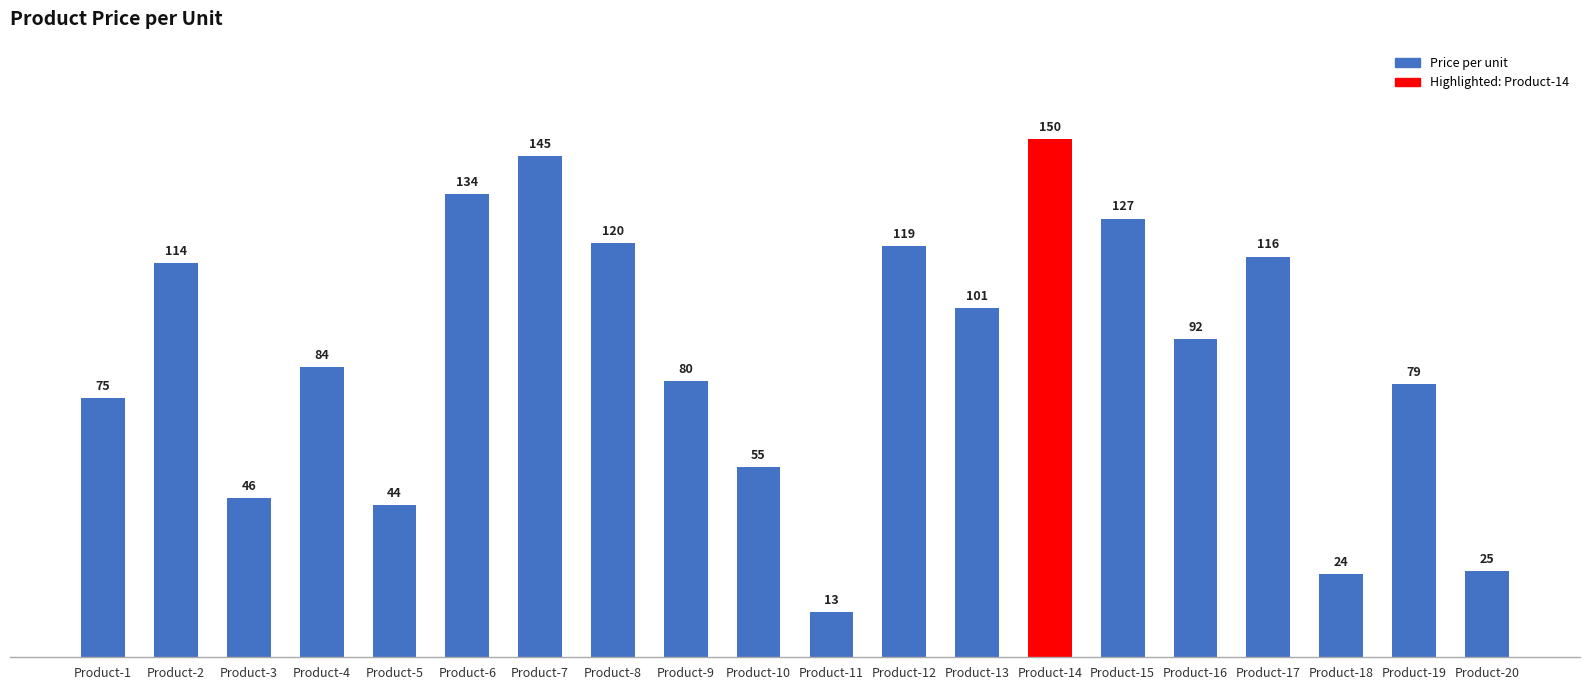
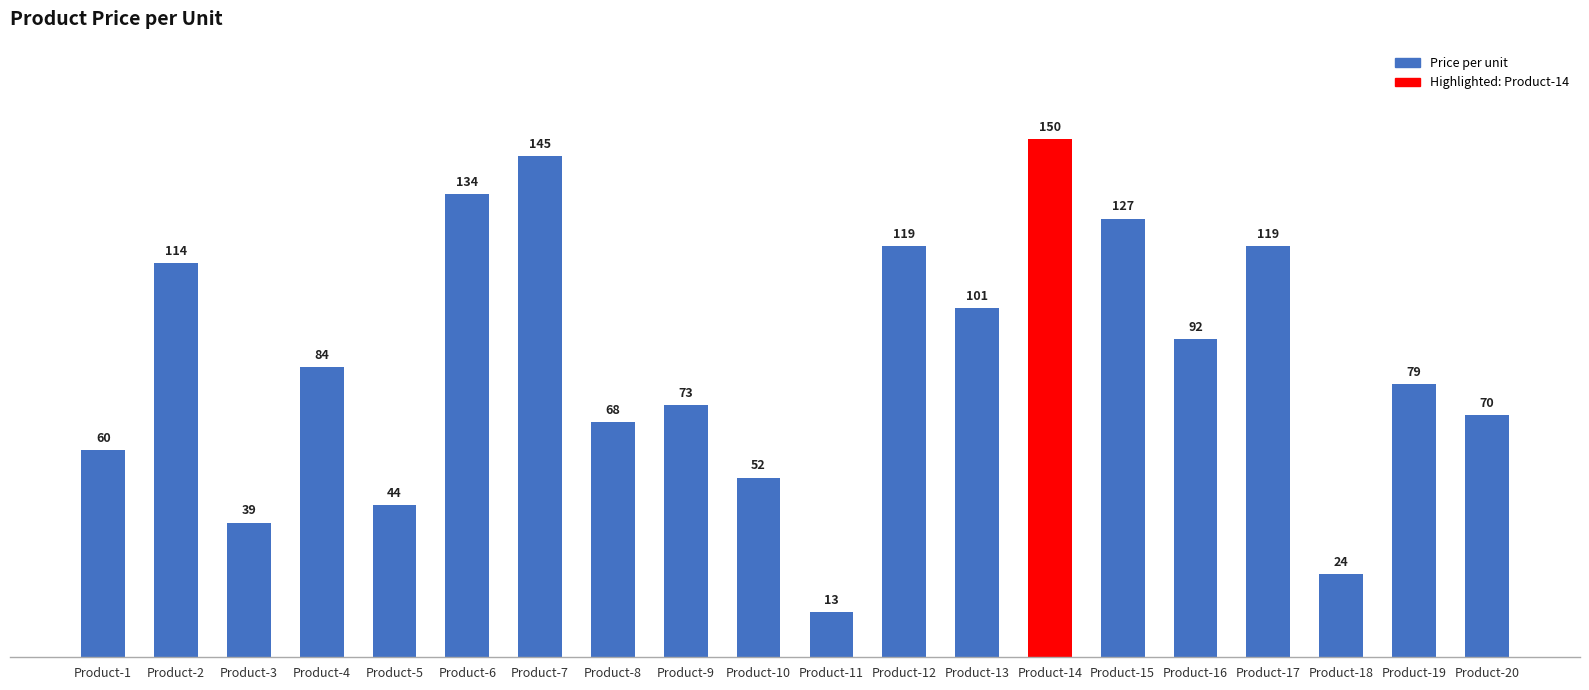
Product-1: 75 -> 60
Product-3: 46 -> 39
Product-8: 120 -> 68
Product-9: 80 -> 73
Product-10: 55 -> 52
Product-17: 116 -> 119
Product-20: 25 -> 70
